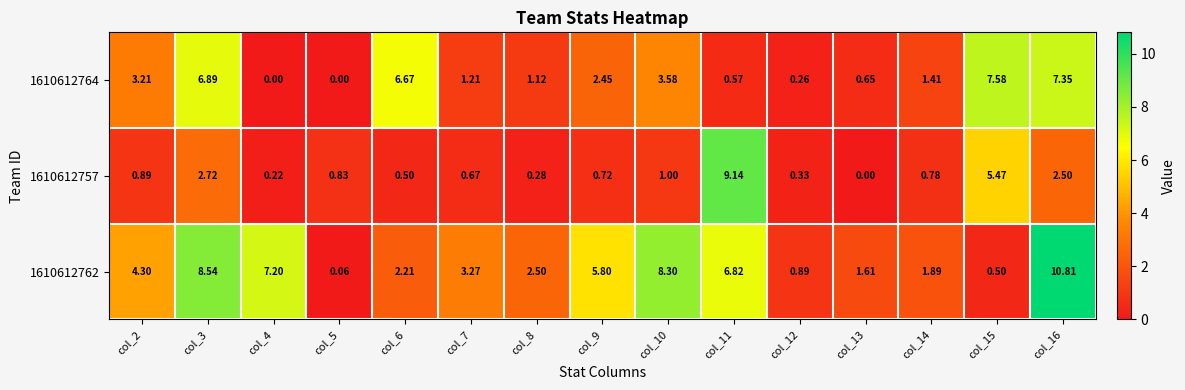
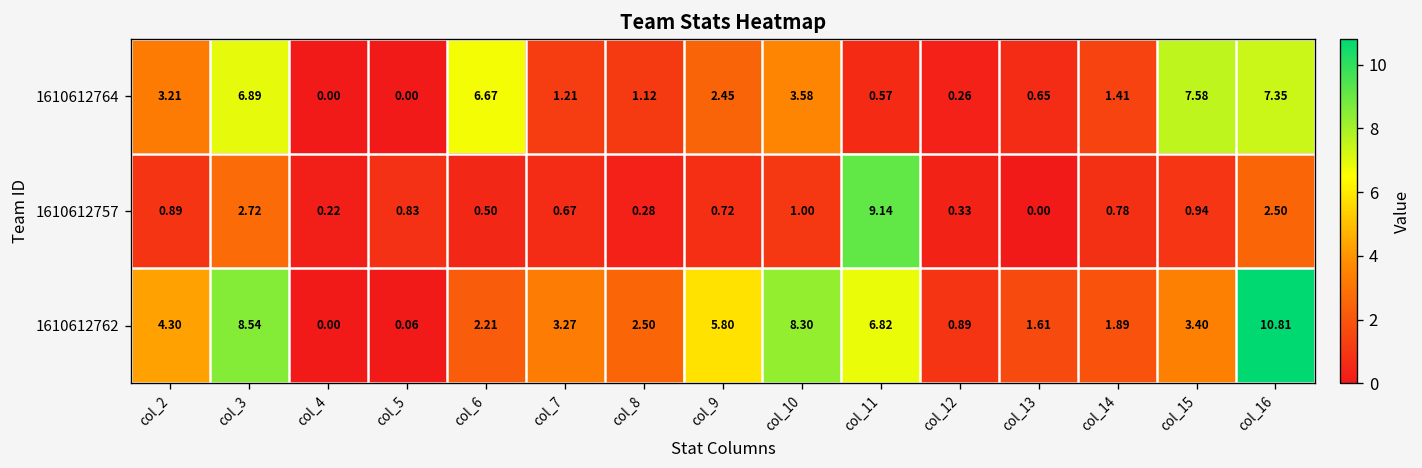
1610612757, col_15: 5.47 -> 0.94
1610612762, col_4: 7.20 -> 0.00
1610612762, col_15: 0.50 -> 3.40
